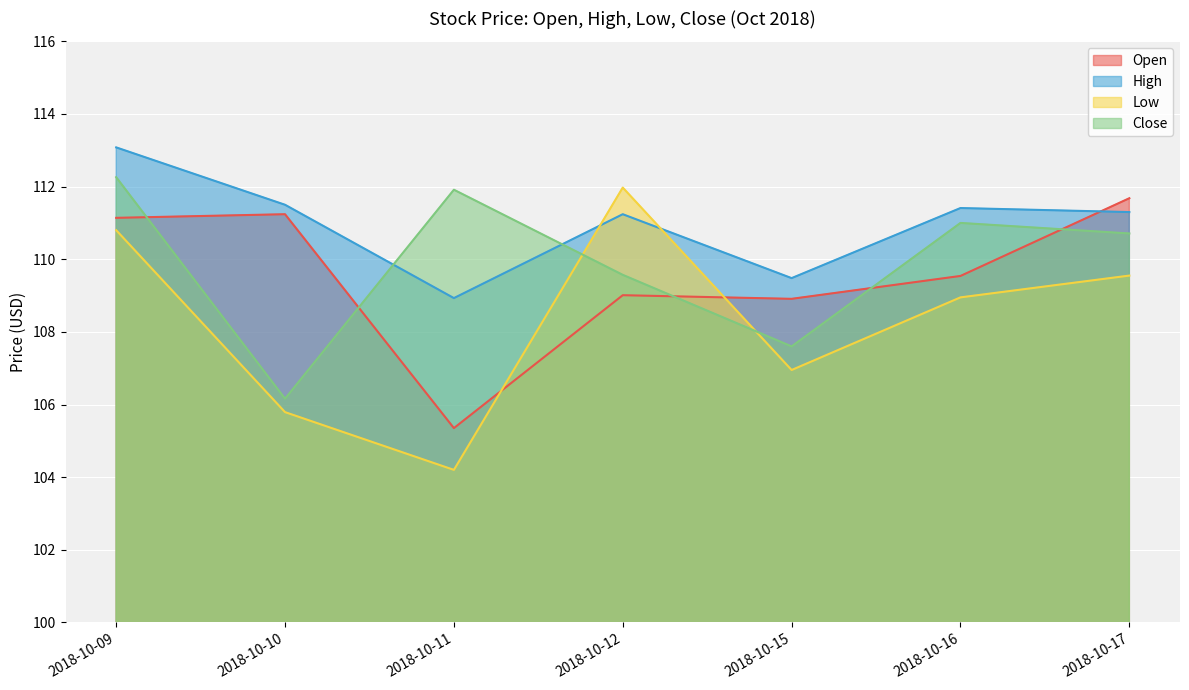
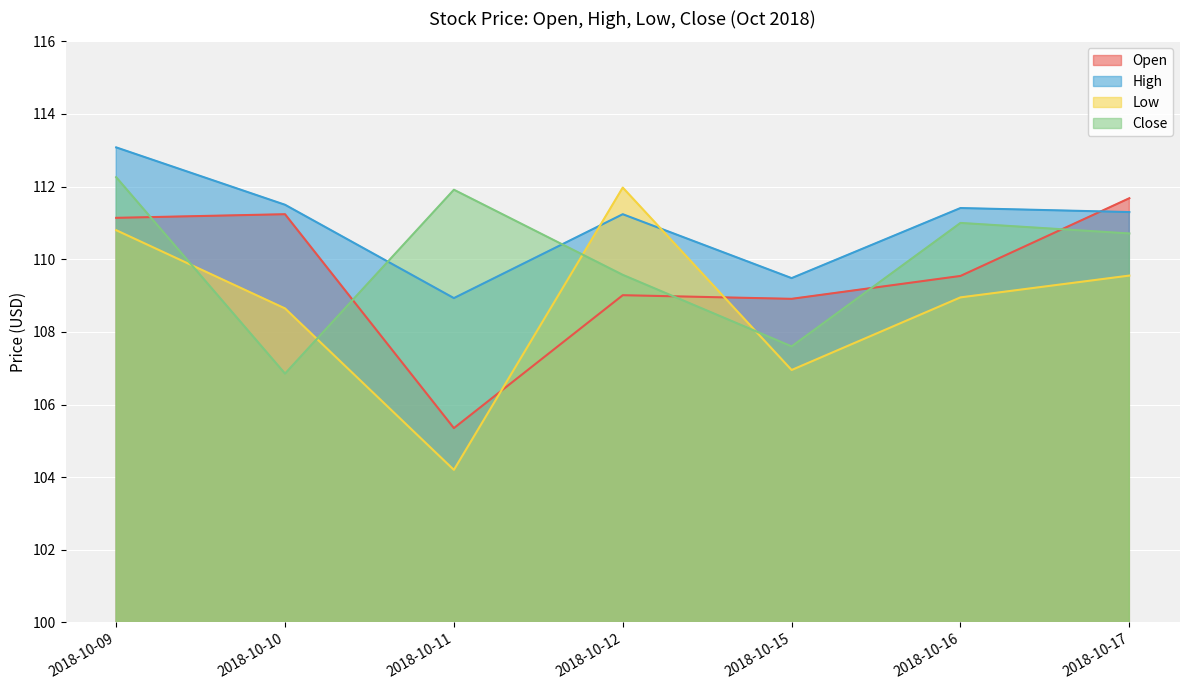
Low, 2018-10-10: 105.8 -> 108.6
Close, 2018-10-10: 106.2 -> 106.9
